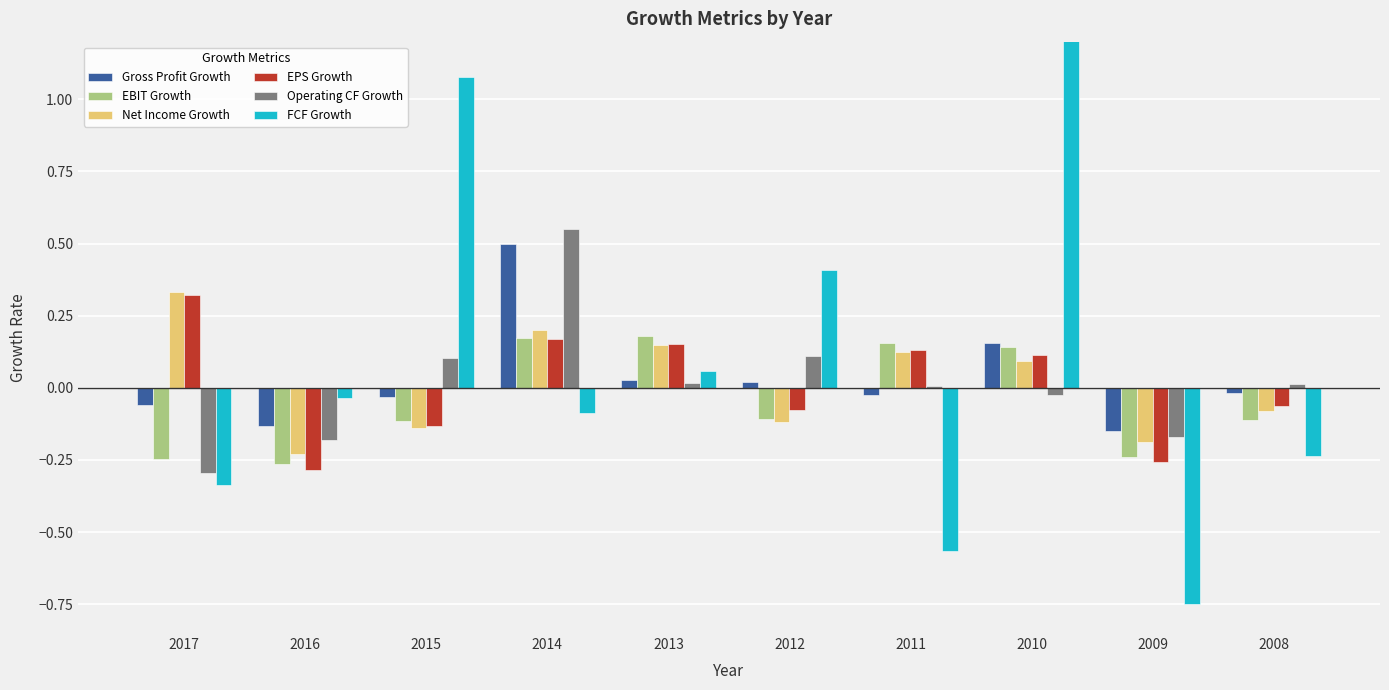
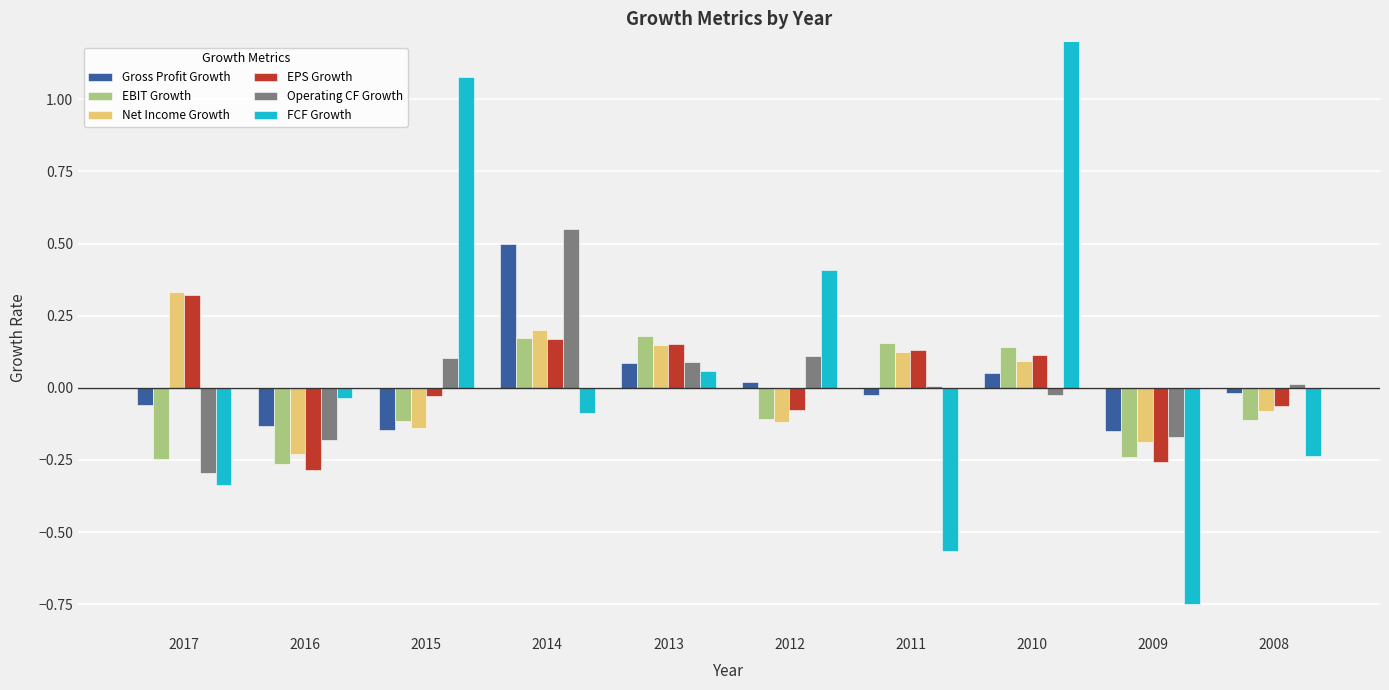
Gross Profit Growth, 2015: -0.03 -> -0.15
EPS Growth, 2015: -0.13 -> -0.03
Gross Profit Growth, 2013: 0.03 -> 0.09
Operating CF Growth, 2013: 0.02 -> 0.09
Gross Profit Growth, 2010: 0.15 -> 0.05
